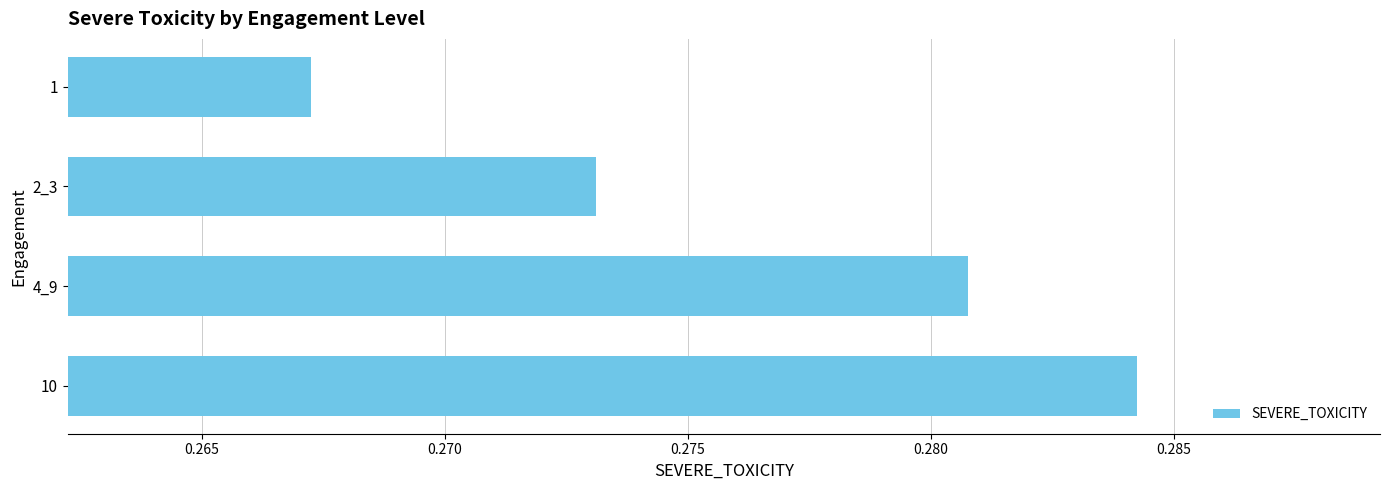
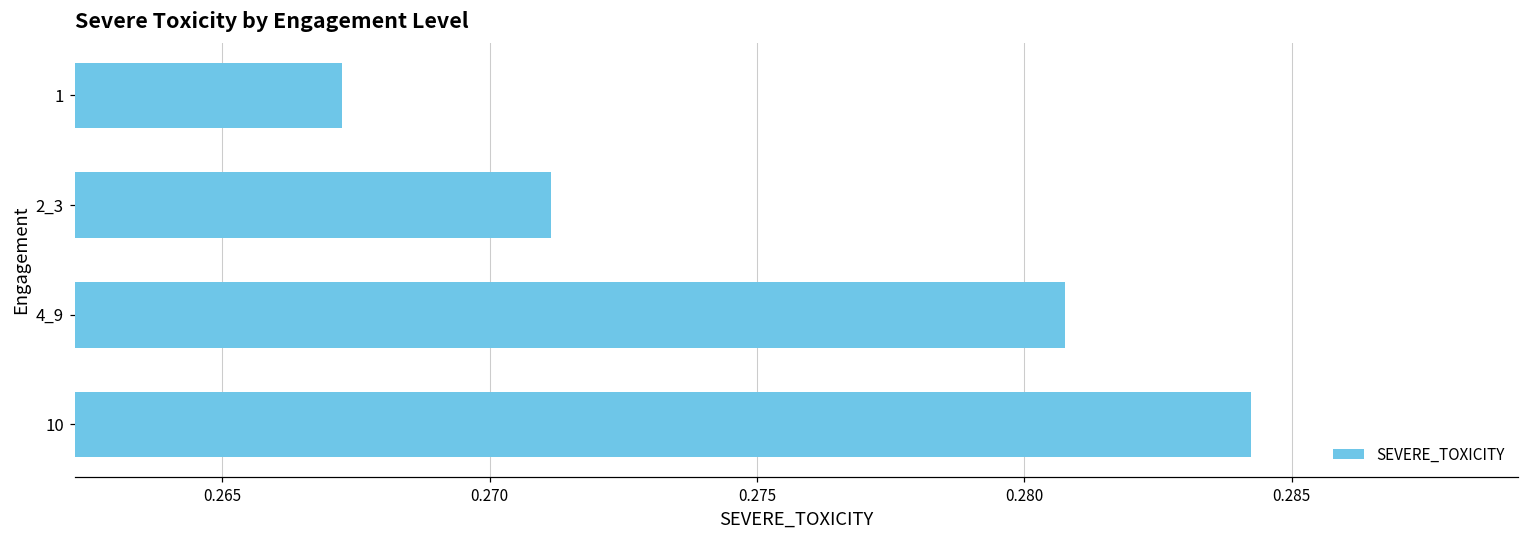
2_3: 0.2731 -> 0.2712
